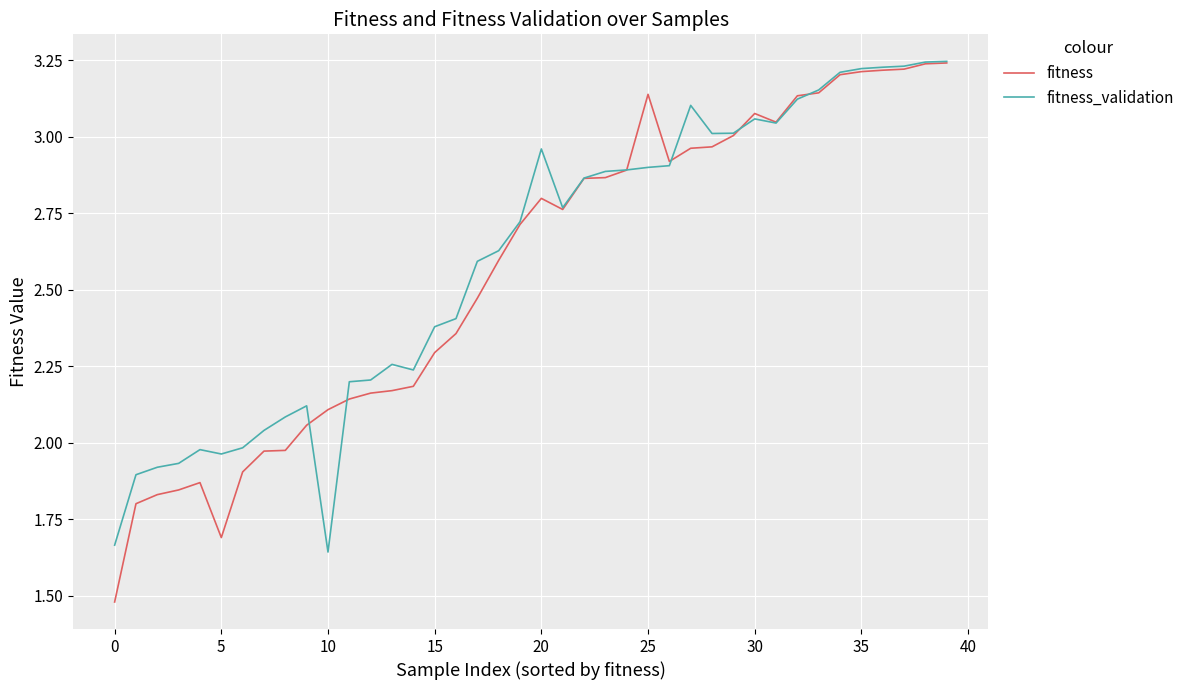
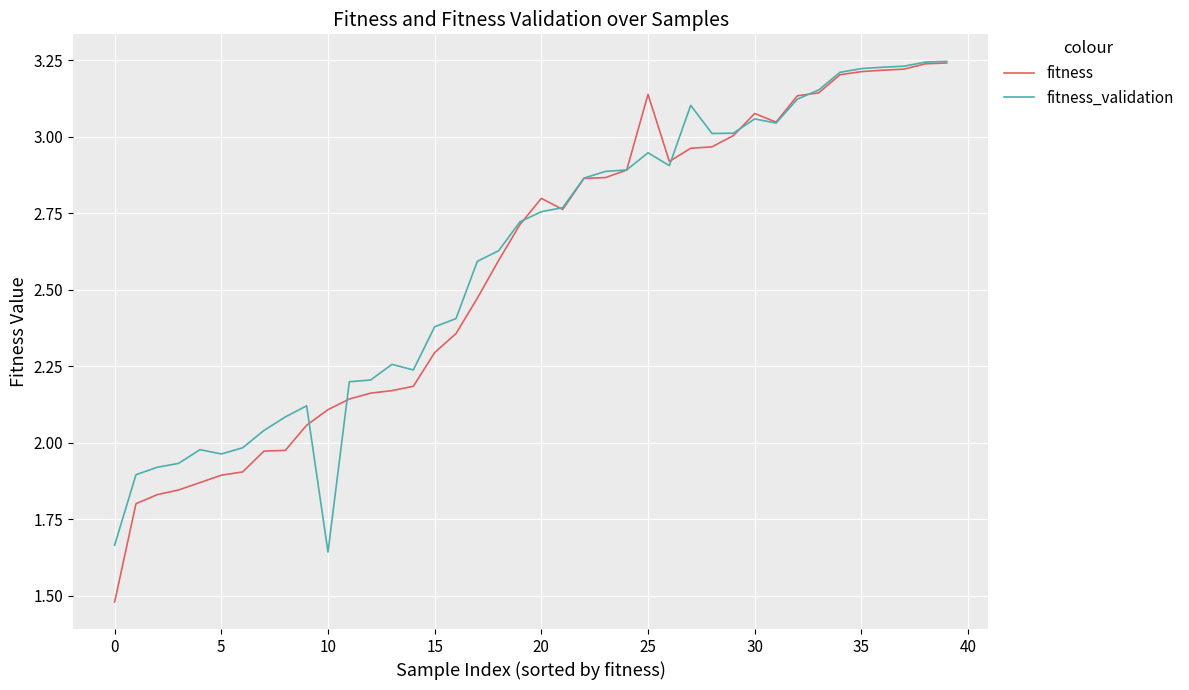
fitness, 5: 1.69 -> 1.89
fitness_validation, 20: 2.96 -> 2.76
fitness_validation, 25: 2.90 -> 2.95
